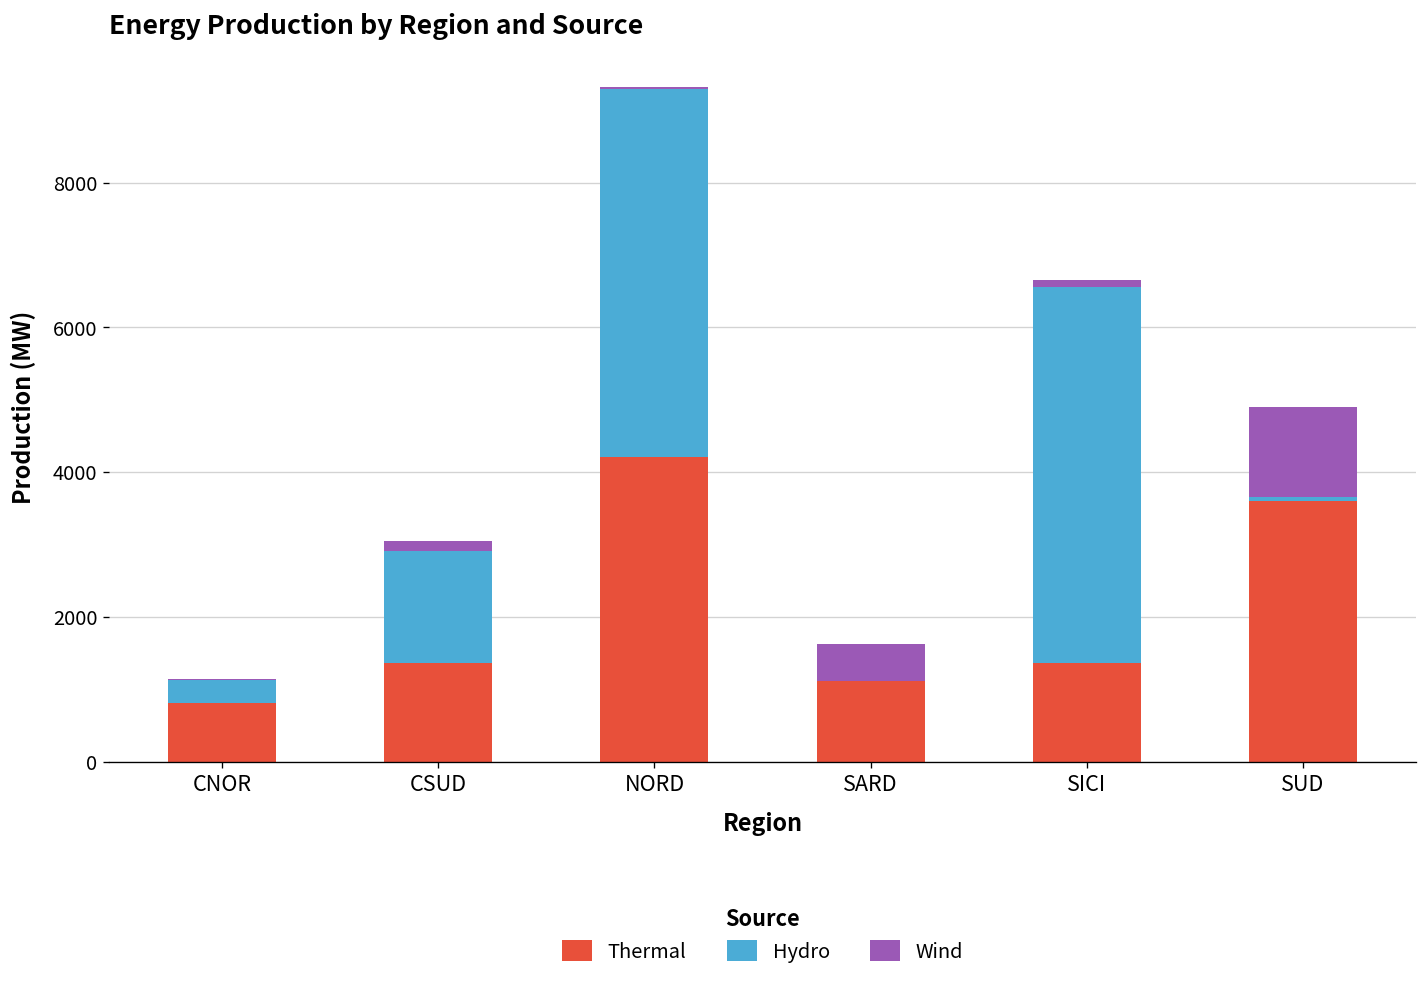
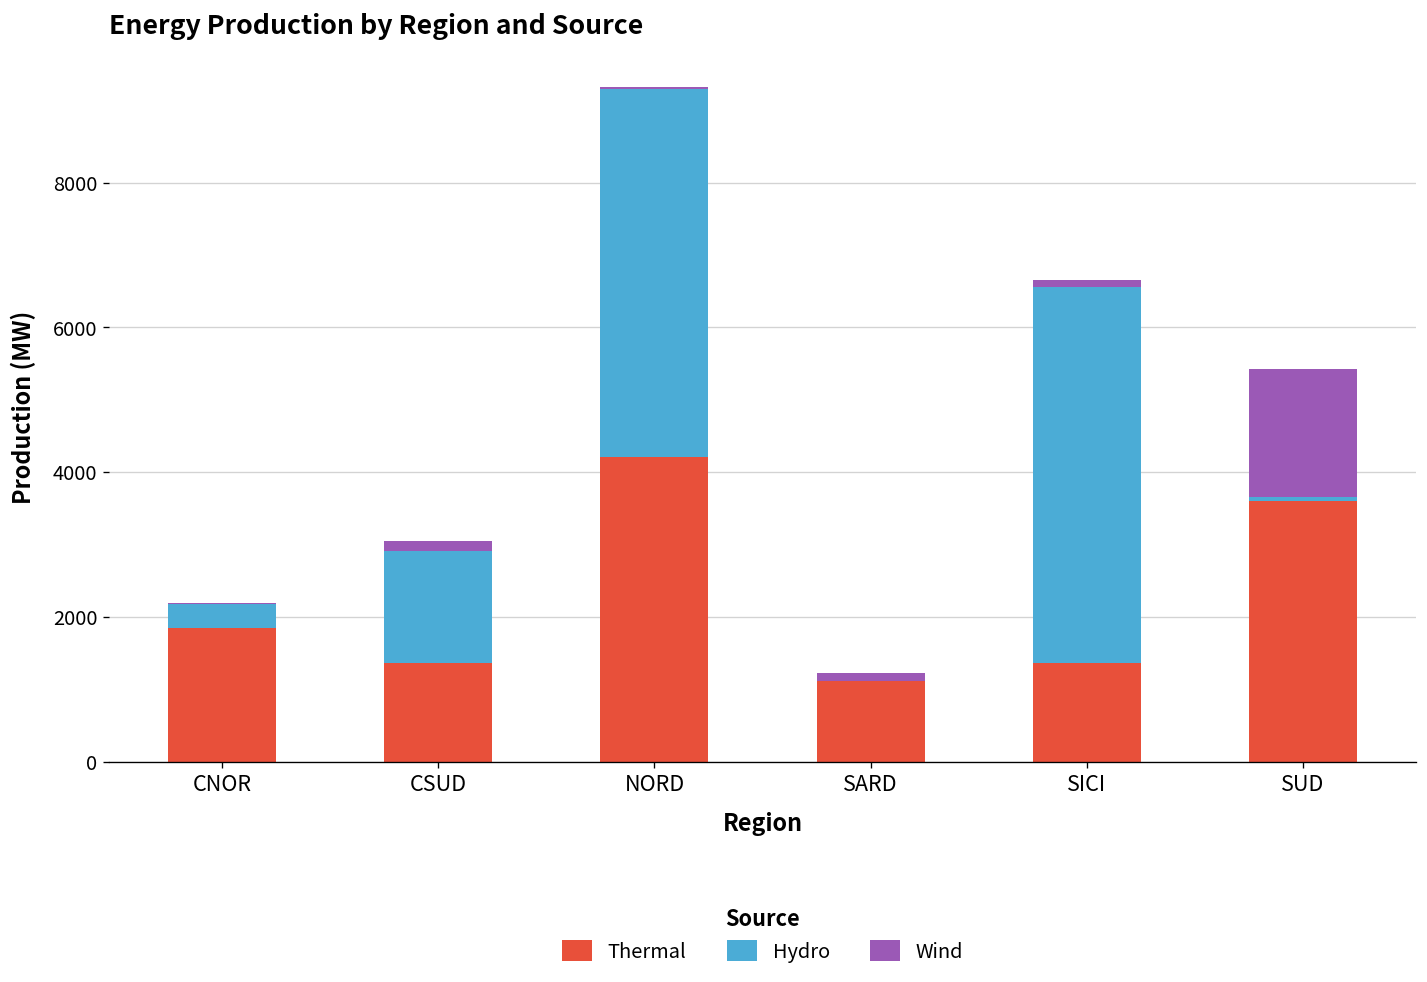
Thermal, CNOR: 800 -> 1900
Wind, SARD: 500 -> 100
Wind, SUD: 1200 -> 1800
